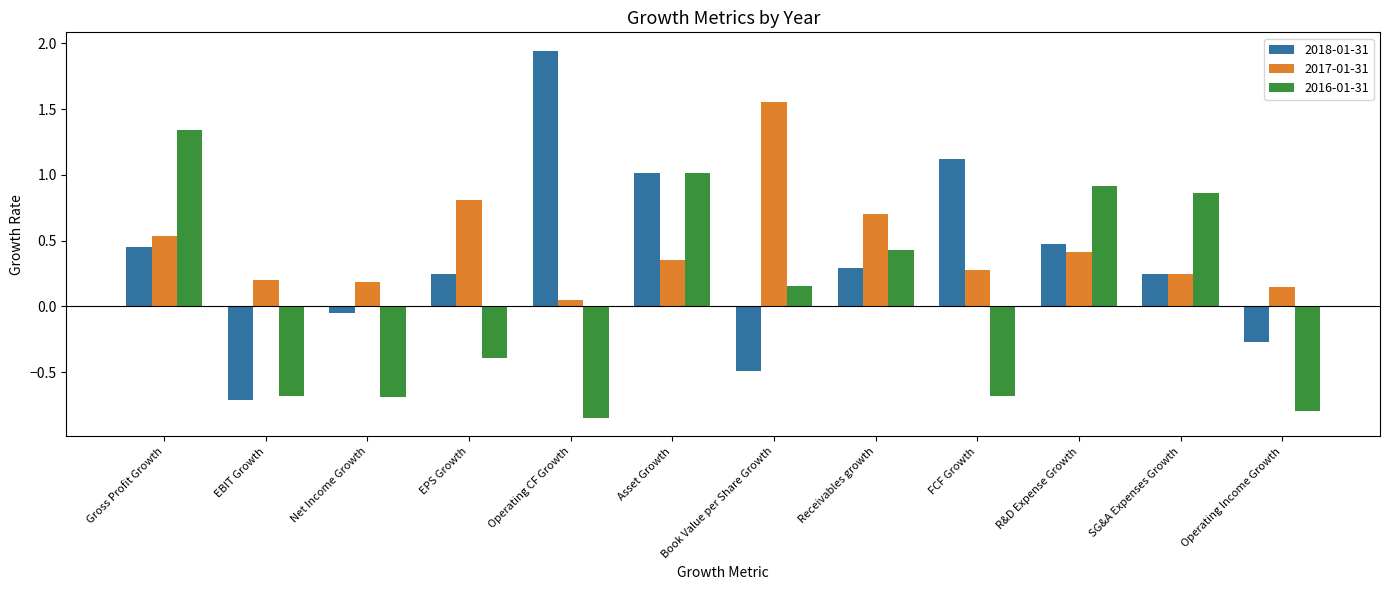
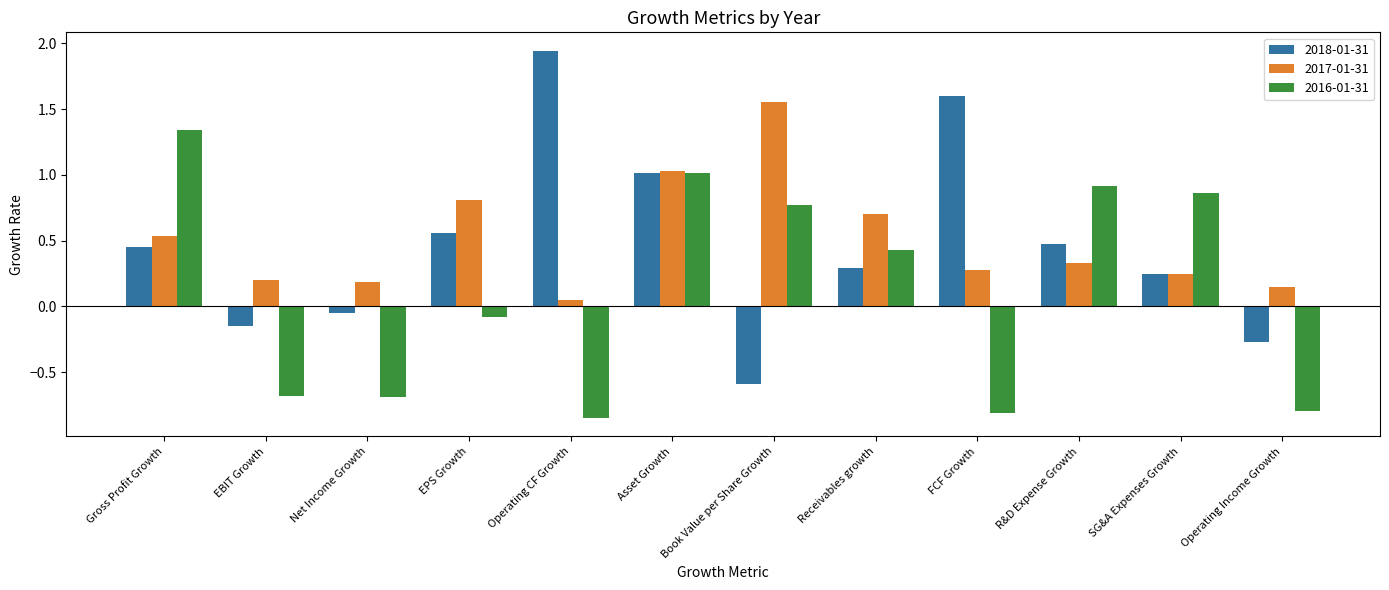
2018-01-31, EBIT Growth: -0.71 -> -0.15
2018-01-31, EPS Growth: 0.25 -> 0.56
2016-01-31, EPS Growth: -0.40 -> -0.08
2017-01-31, Asset Growth: 0.35 -> 1.03
2018-01-31, Book Value per Share Growth: -0.50 -> -0.59
2016-01-31, Book Value per Share Growth: 0.16 -> 0.77
2018-01-31, FCF Growth: 1.12 -> 1.60
2016-01-31, FCF Growth: -0.68 -> -0.81
2017-01-31, R&D Expense Growth: 0.41 -> 0.33
